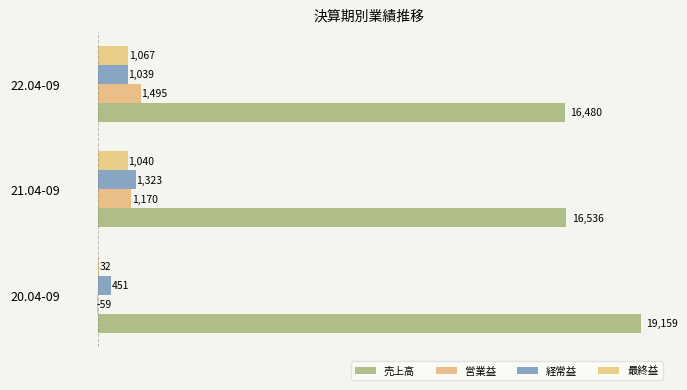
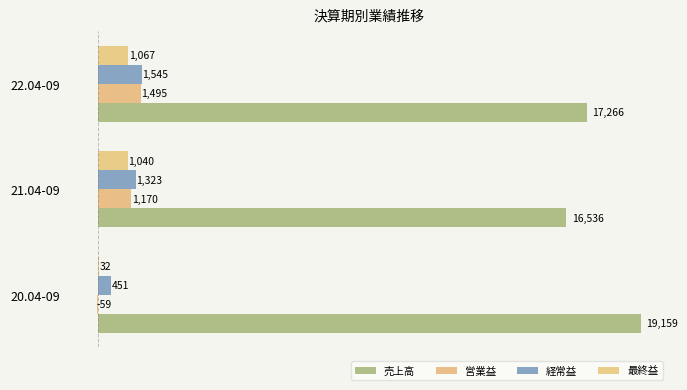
経常益, 22.04-09: 1,039 -> 1,545
売上高, 22.04-09: 16,480 -> 17,266
